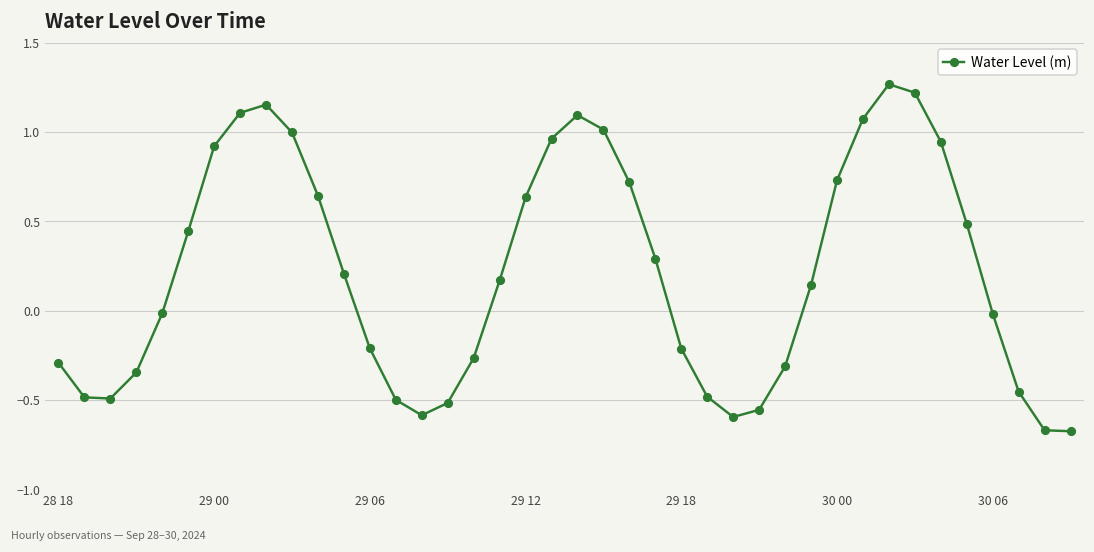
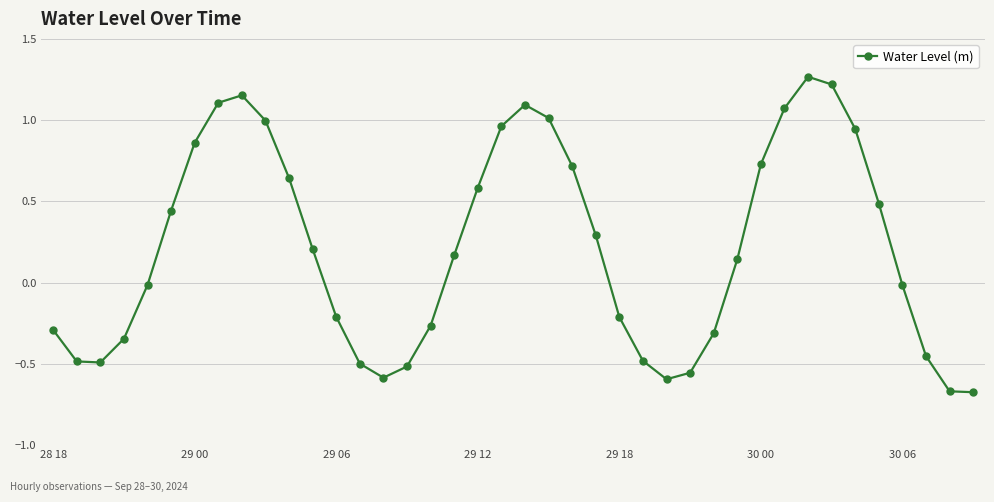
29 00: 0.92 -> 0.86
29 12: 0.63 -> 0.58
